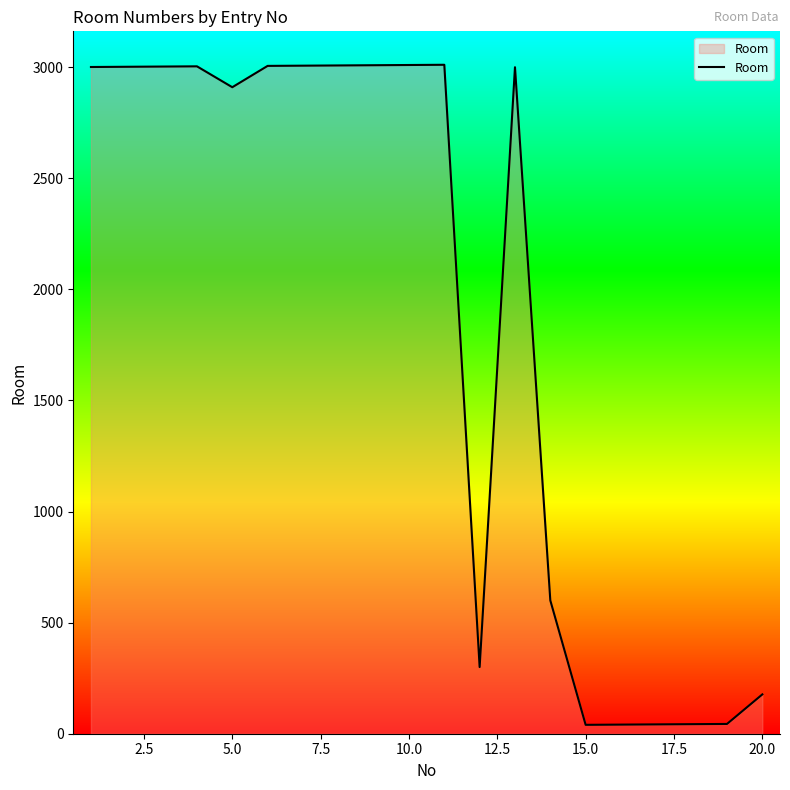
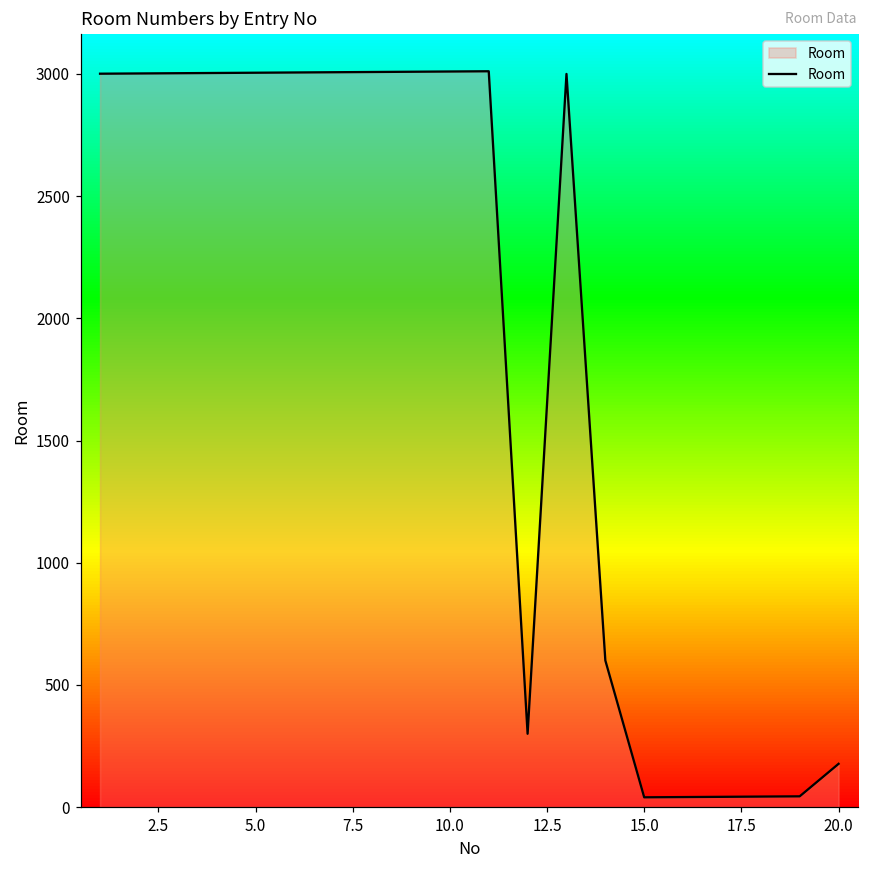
5.0: 2910 -> 3010
